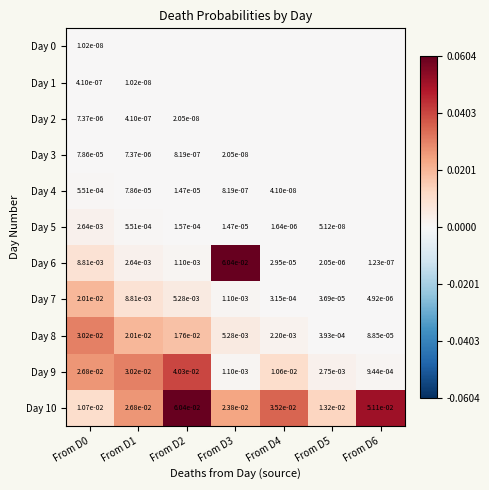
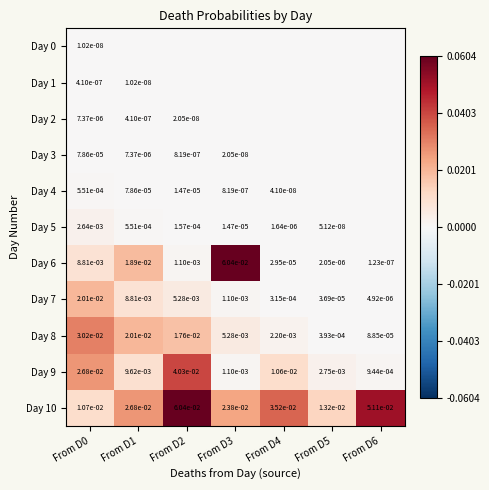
Day 6, From D1: 2.64e-03 -> 1.89e-02
Day 9, From D1: 3.02e-02 -> 9.62e-03
